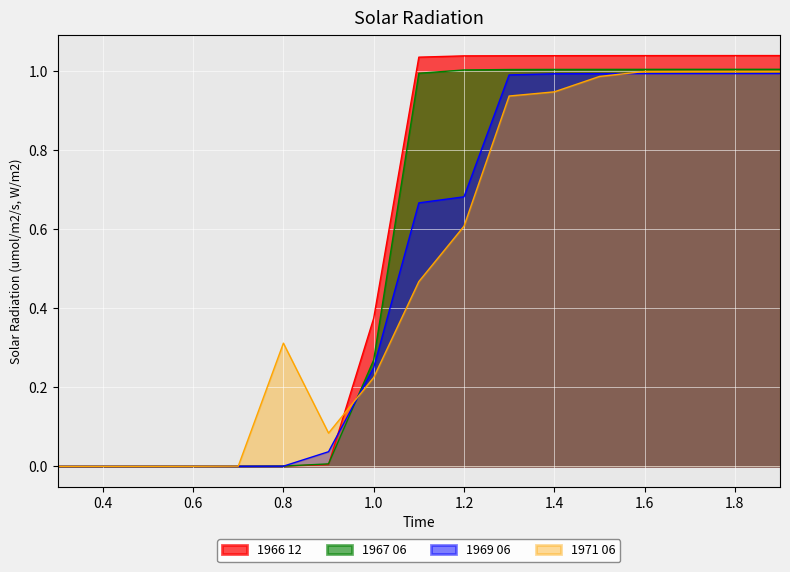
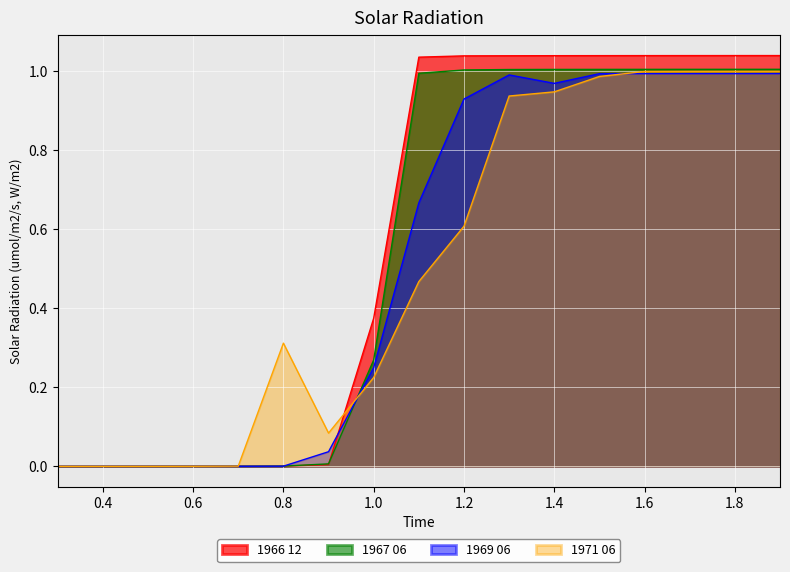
1969 06, 1.2: 0.68 -> 0.93
1969 06, 1.4: 0.99 -> 0.97
